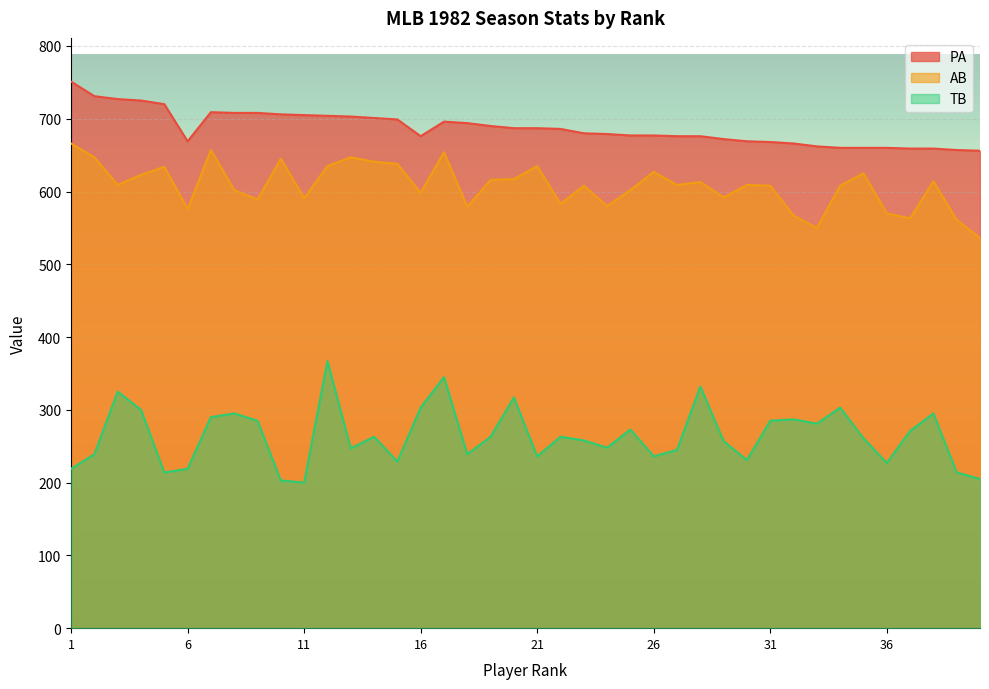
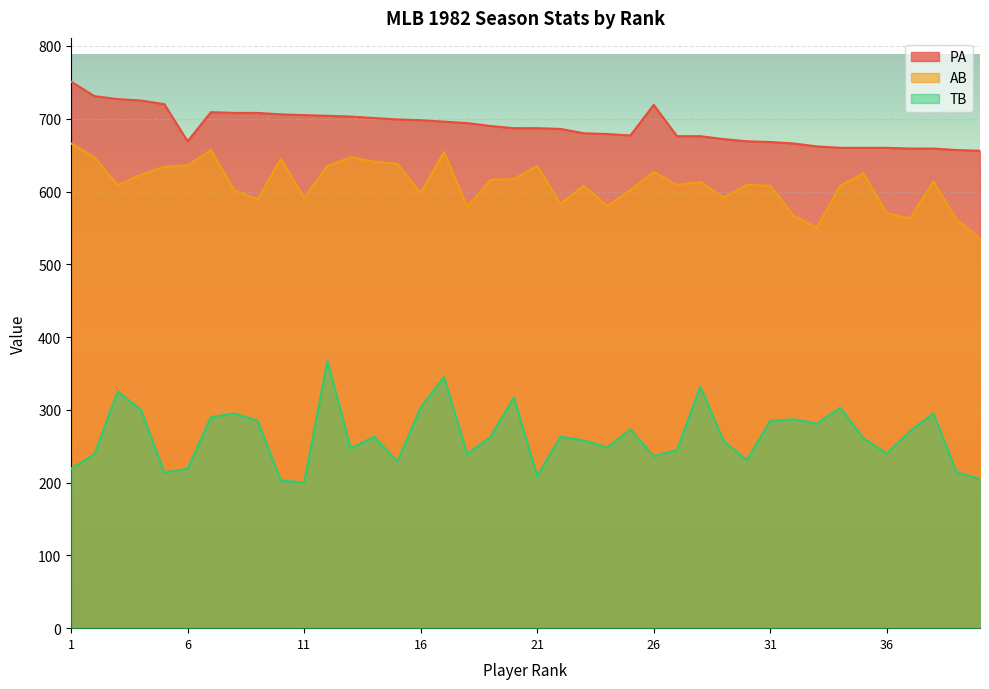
AB, 6: 580 -> 640
PA, 16: 680 -> 700
TB, 21: 240 -> 210
PA, 26: 680 -> 720
TB, 36: 230 -> 240
